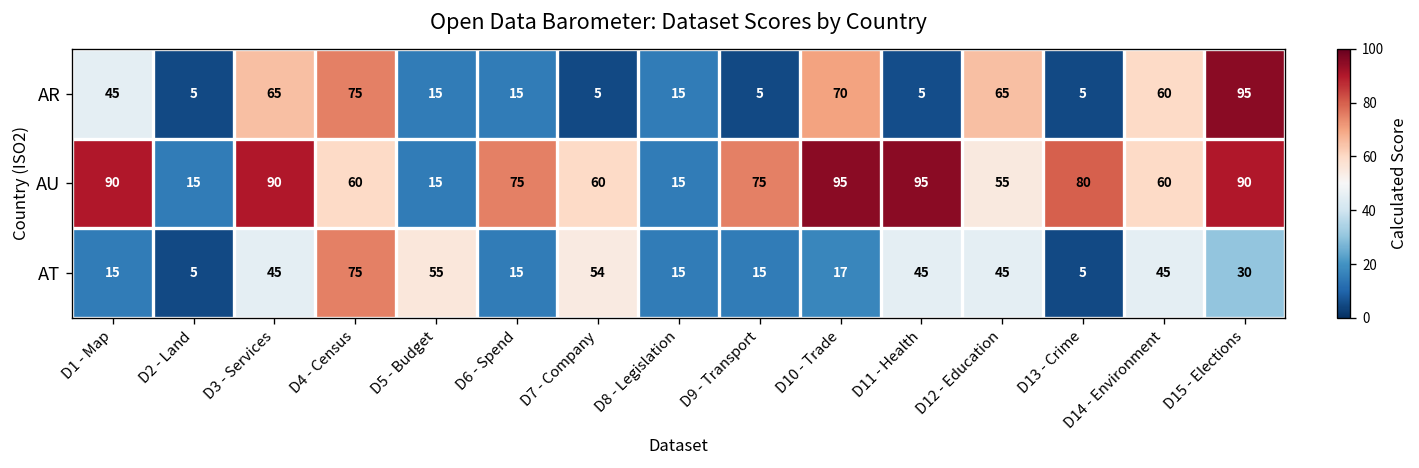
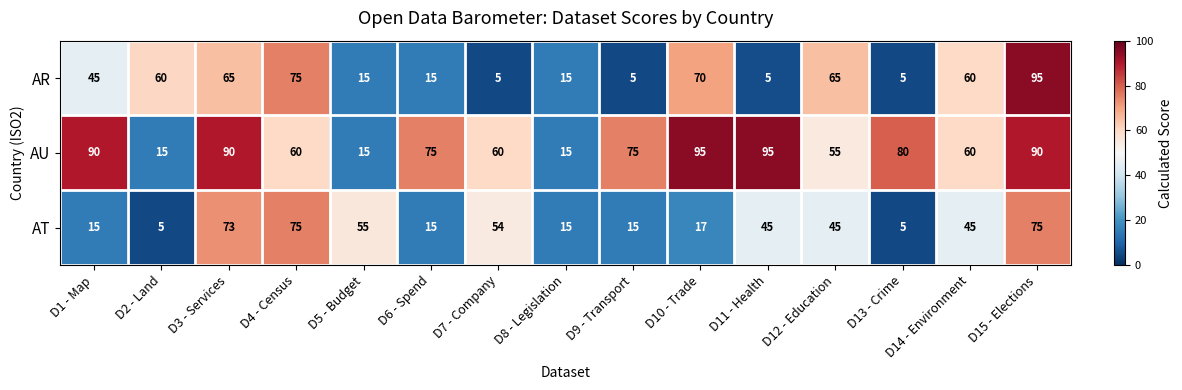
AR, D2 - Land: 5 -> 60
AT, D3 - Services: 45 -> 73
AT, D15 - Elections: 30 -> 75
